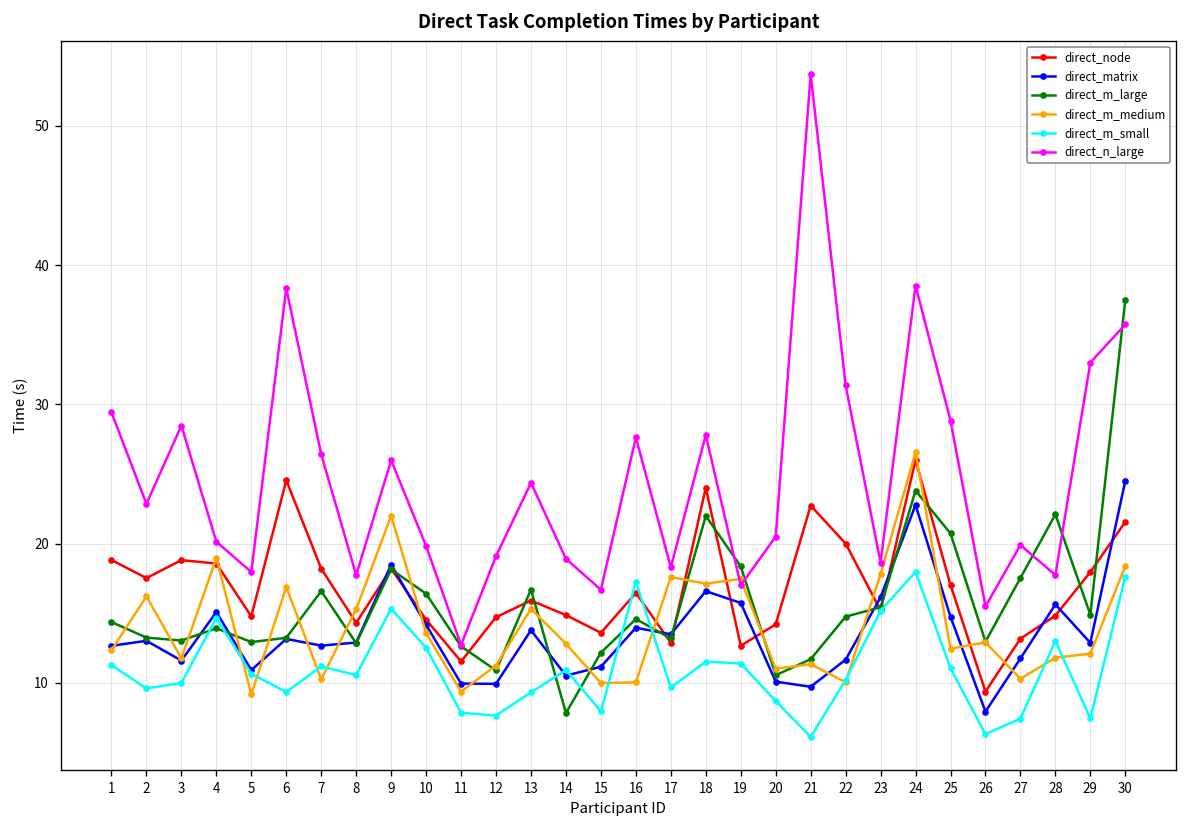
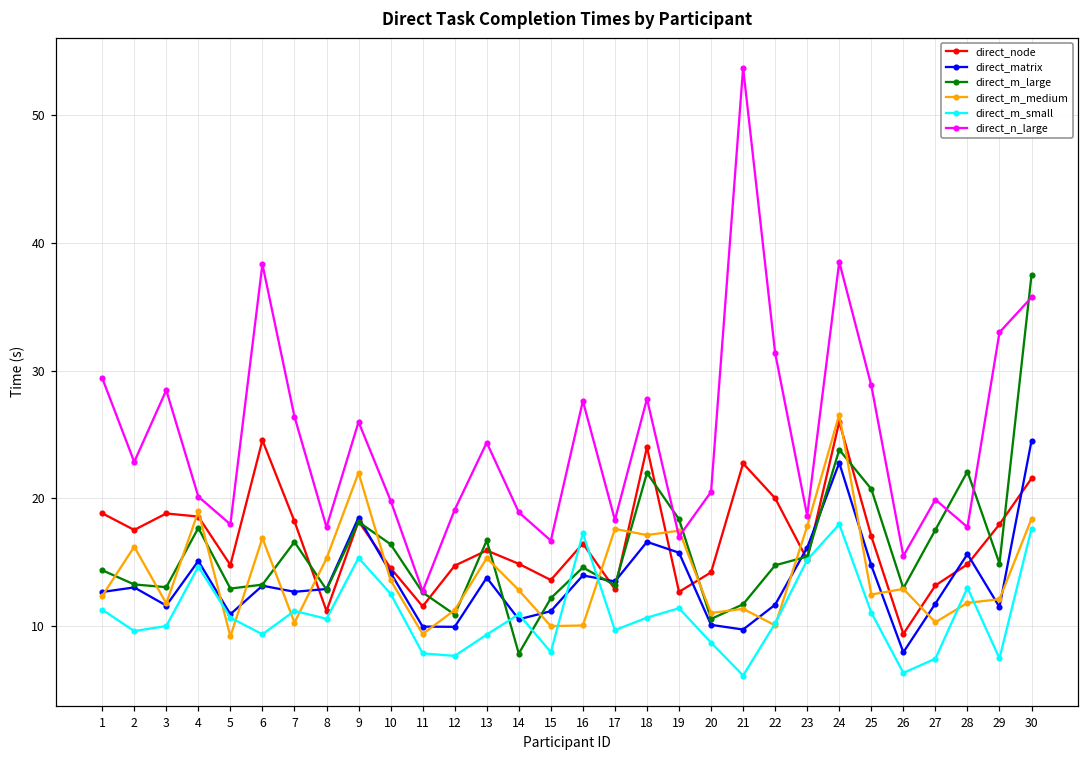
direct_m_large, 4: 13.9 -> 17.7
direct_node, 8: 14.3 -> 11.2
direct_m_small, 18: 11.5 -> 10.6
direct_matrix, 29: 12.9 -> 11.5
